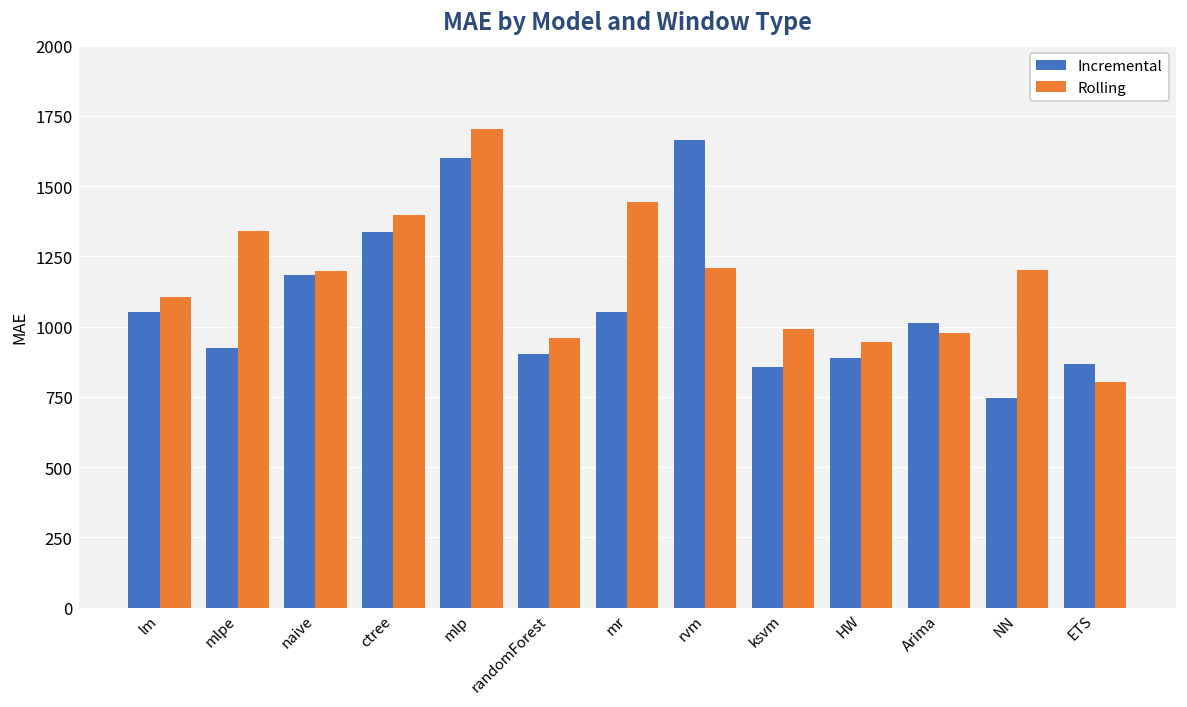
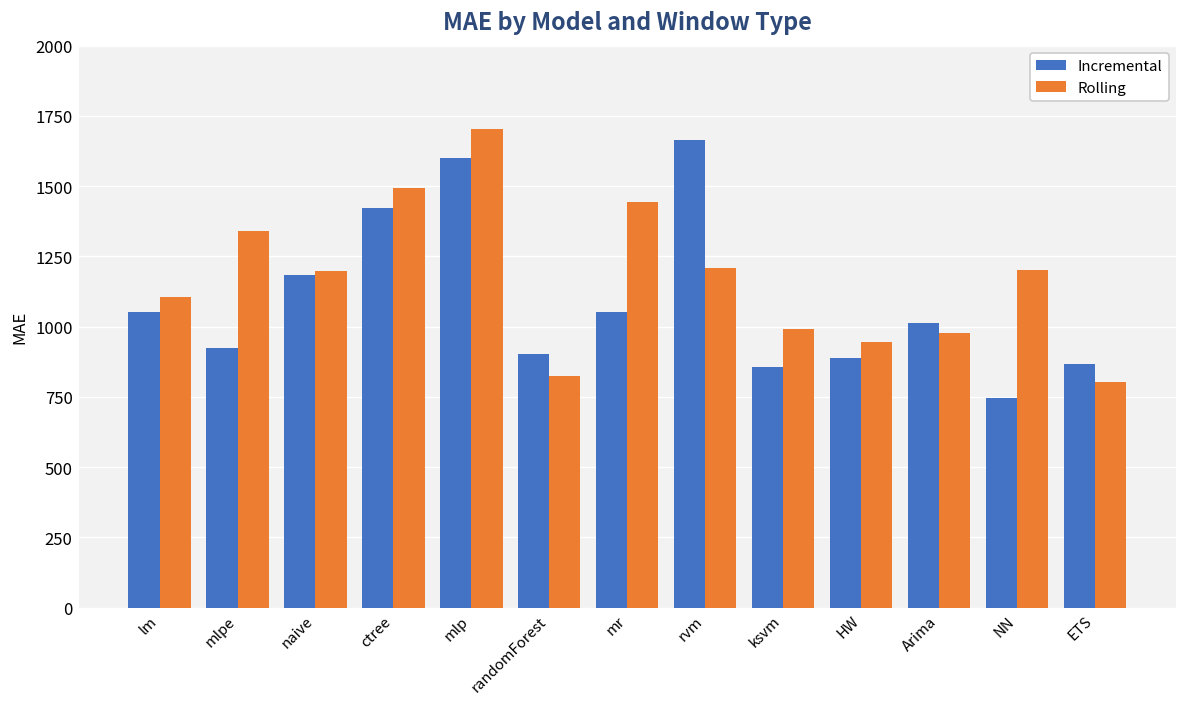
Incremental, ctree: 1340 -> 1420
Rolling, ctree: 1400 -> 1490
Rolling, randomForest: 960 -> 830
